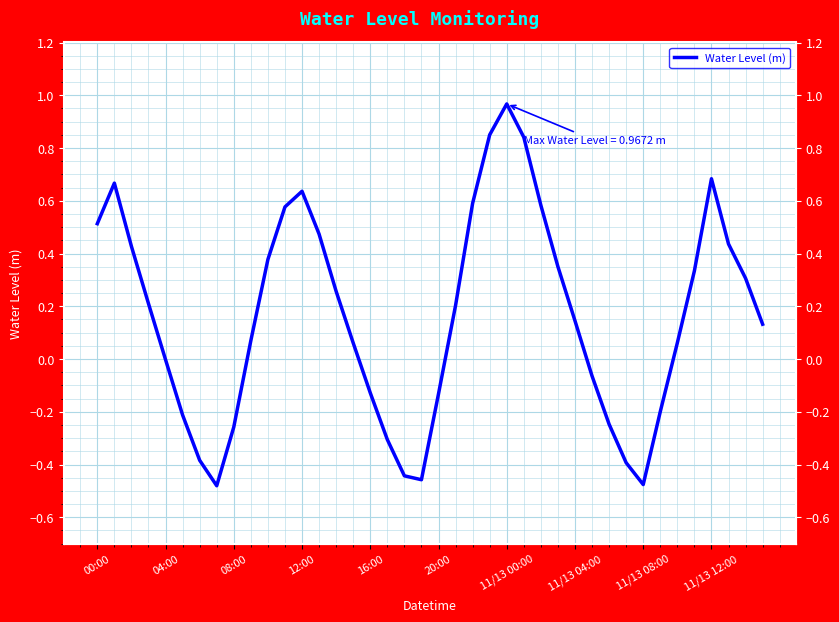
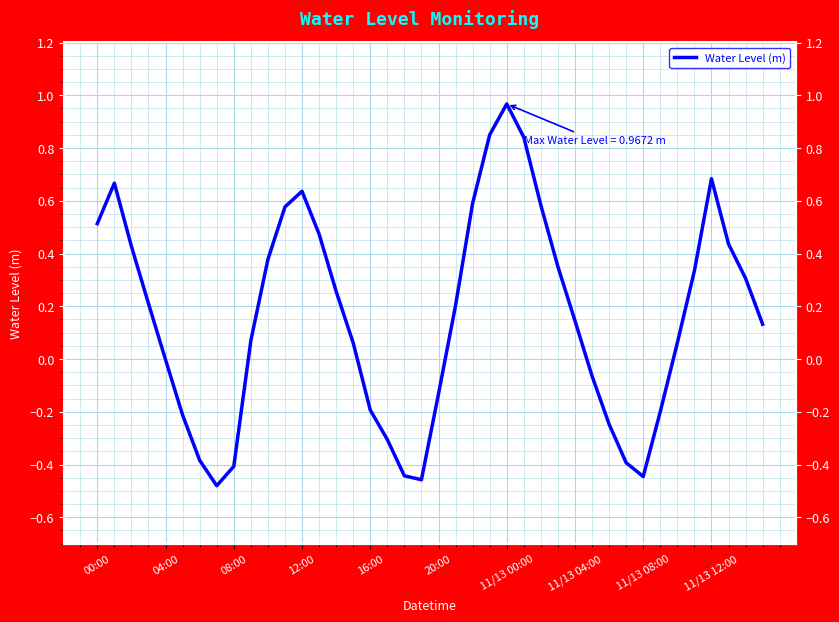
08:00: -0.26 -> -0.41
16:00: -0.13 -> -0.19
11/13 08:00: -0.48 -> -0.45
